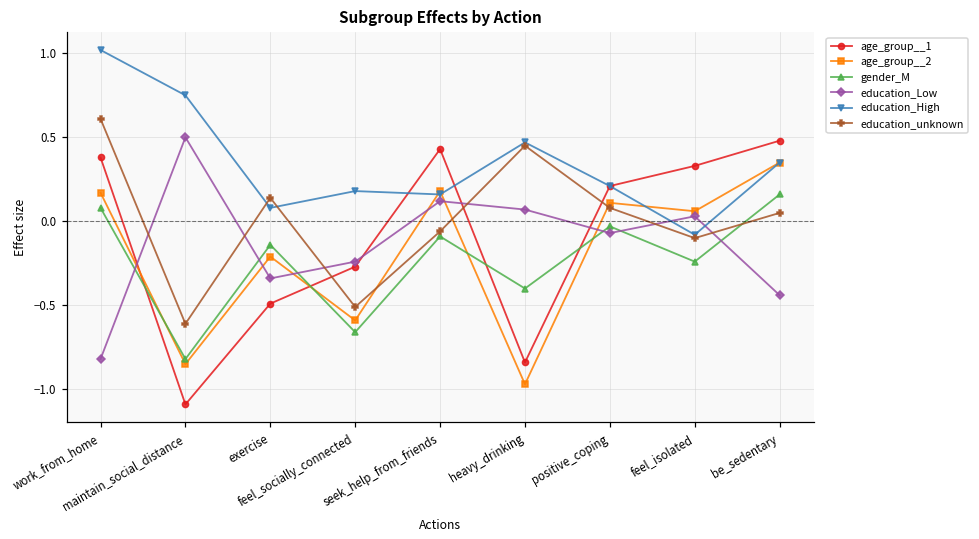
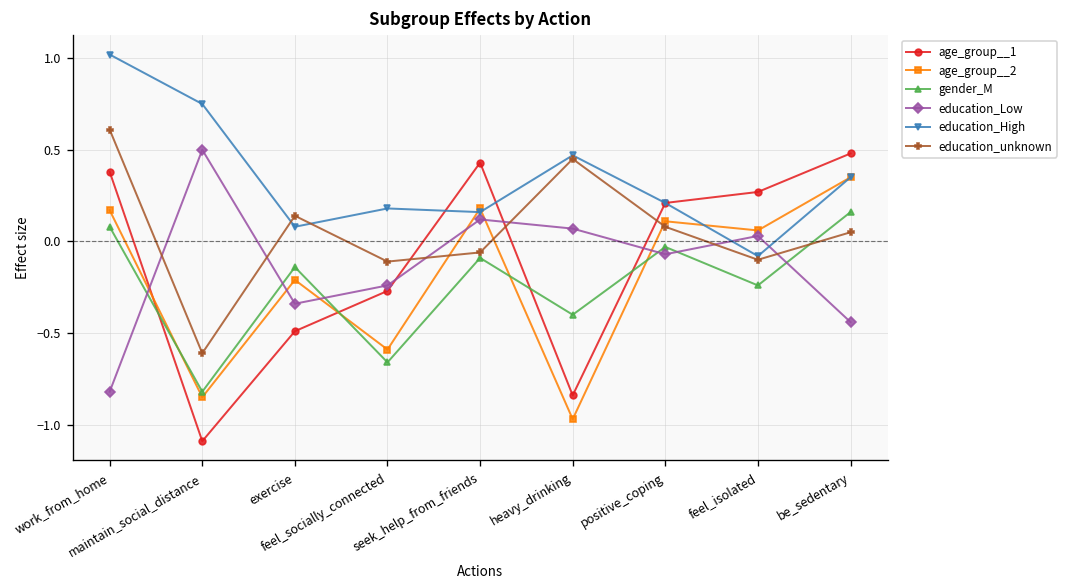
education_unknown, feel_socially_connected: -0.51 -> -0.11
age_group__1, feel_isolated: 0.33 -> 0.27
